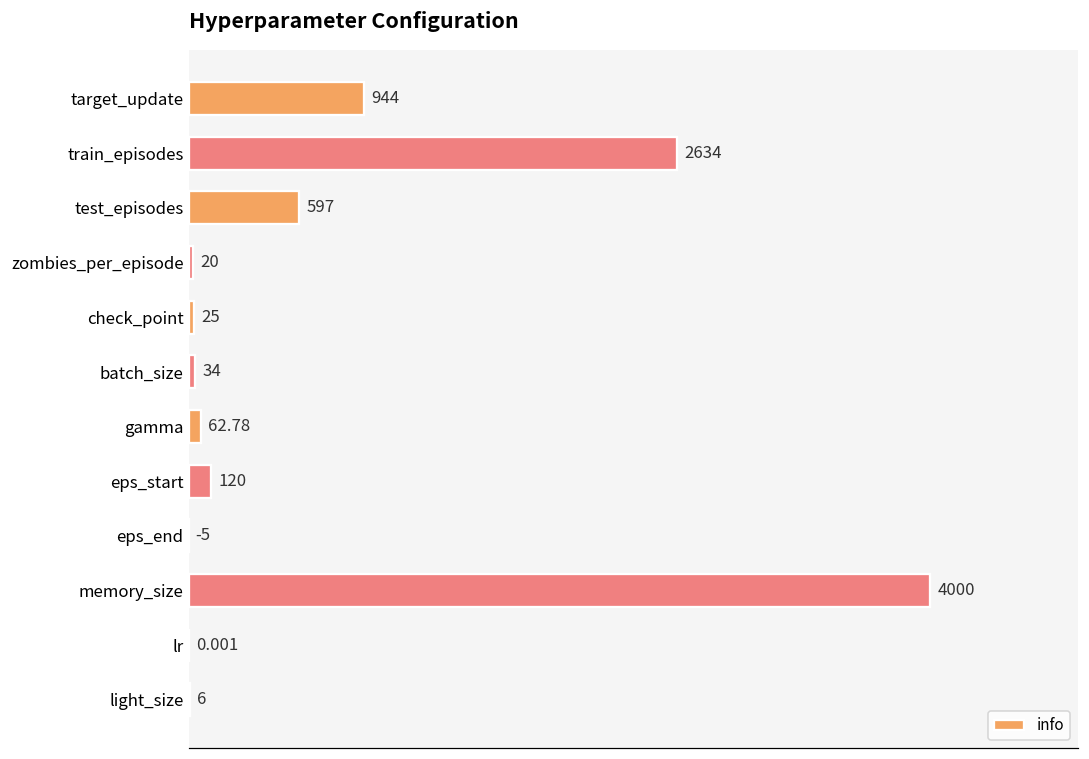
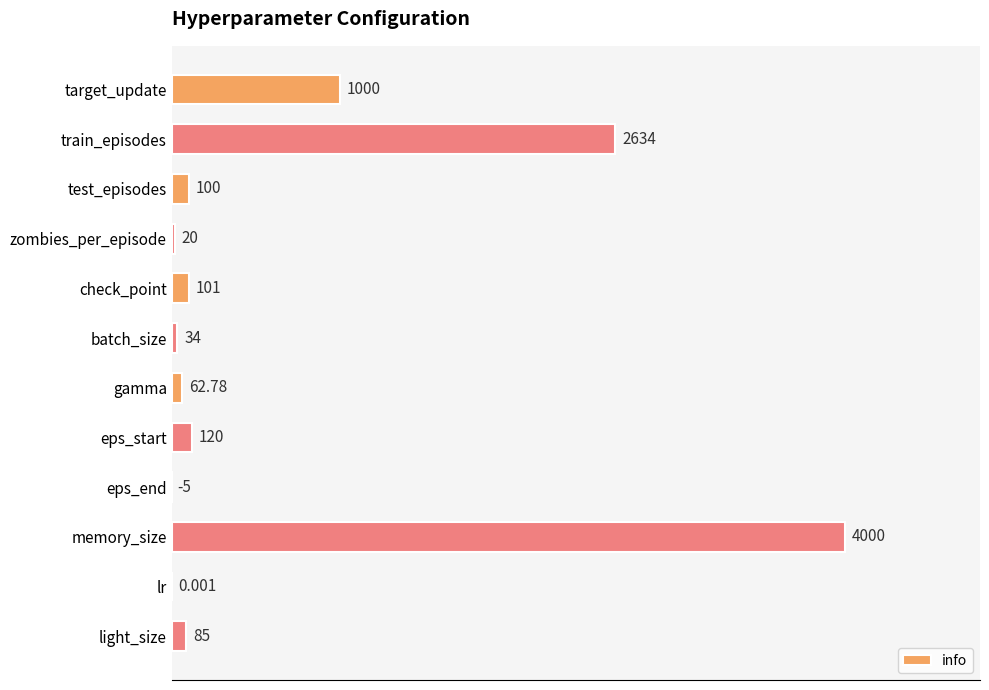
target_update: 944 -> 1000
test_episodes: 597 -> 100
check_point: 25 -> 101
light_size: 6 -> 85
